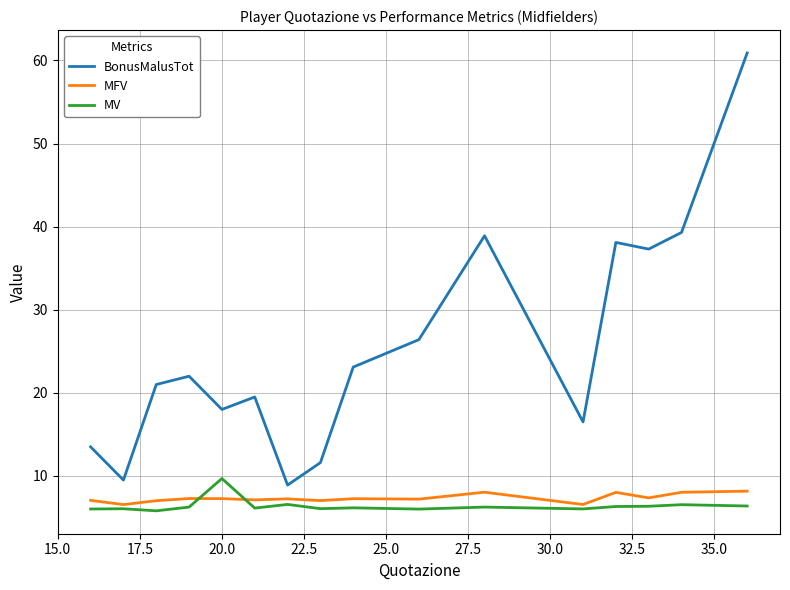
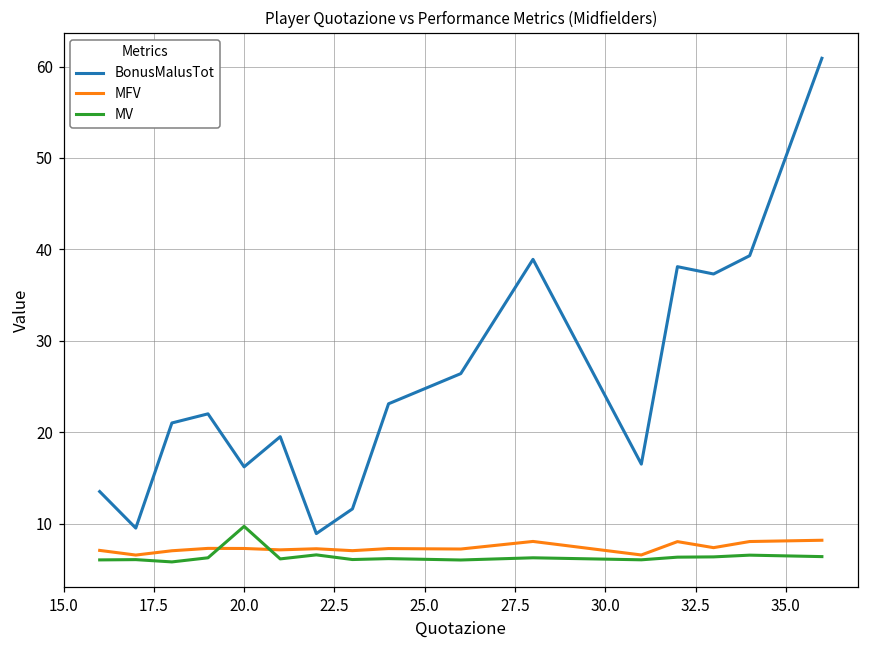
BonusMalusTot, 20.0: 18 -> 16
